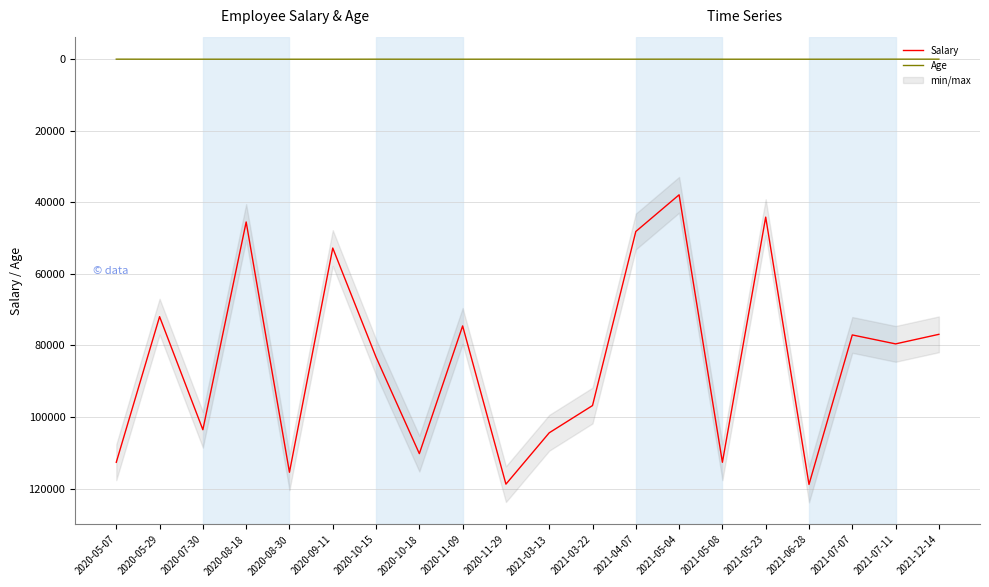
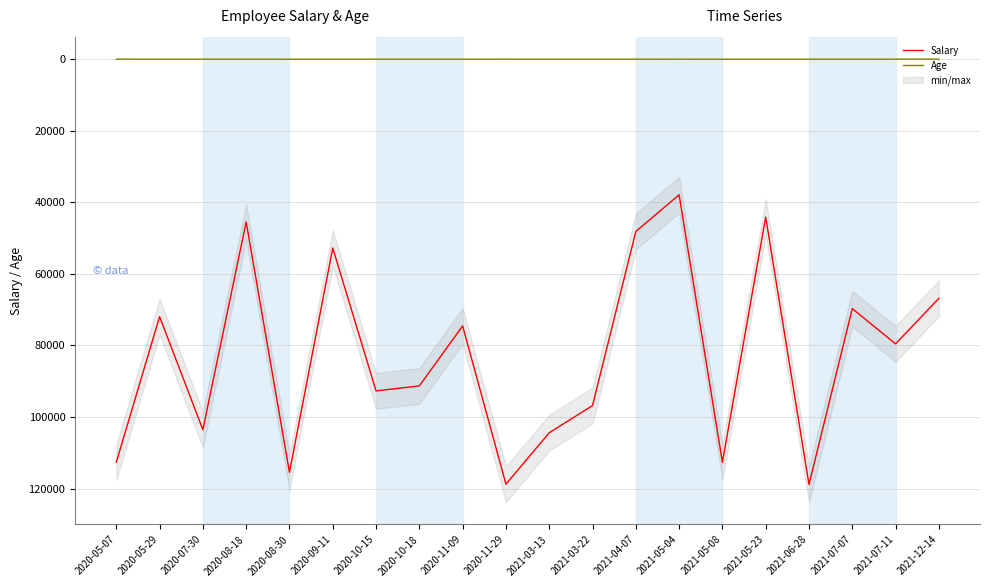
Salary, 2020-10-15: 83000 -> 93000
Salary, 2020-10-18: 110000 -> 91000
Salary, 2021-07-07: 77000 -> 70000
Salary, 2021-12-14: 77000 -> 67000
